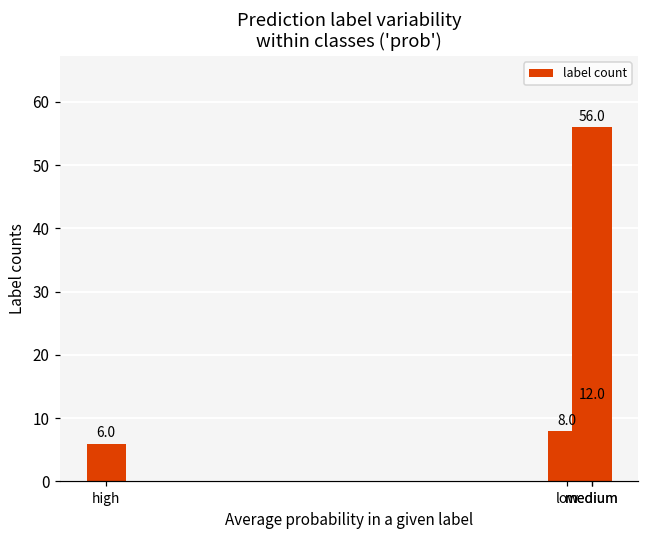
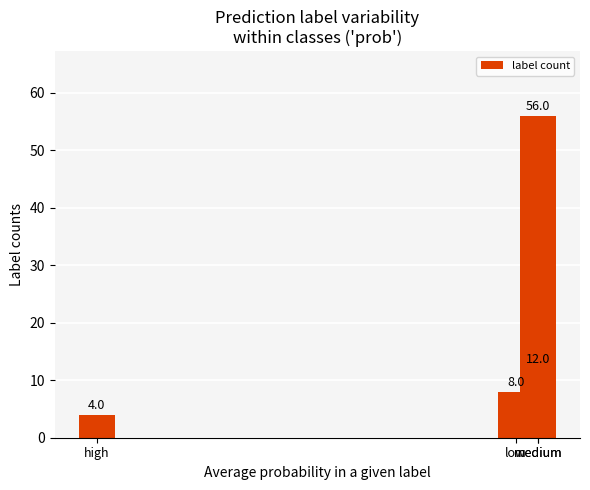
high: 6.0 -> 4.0
